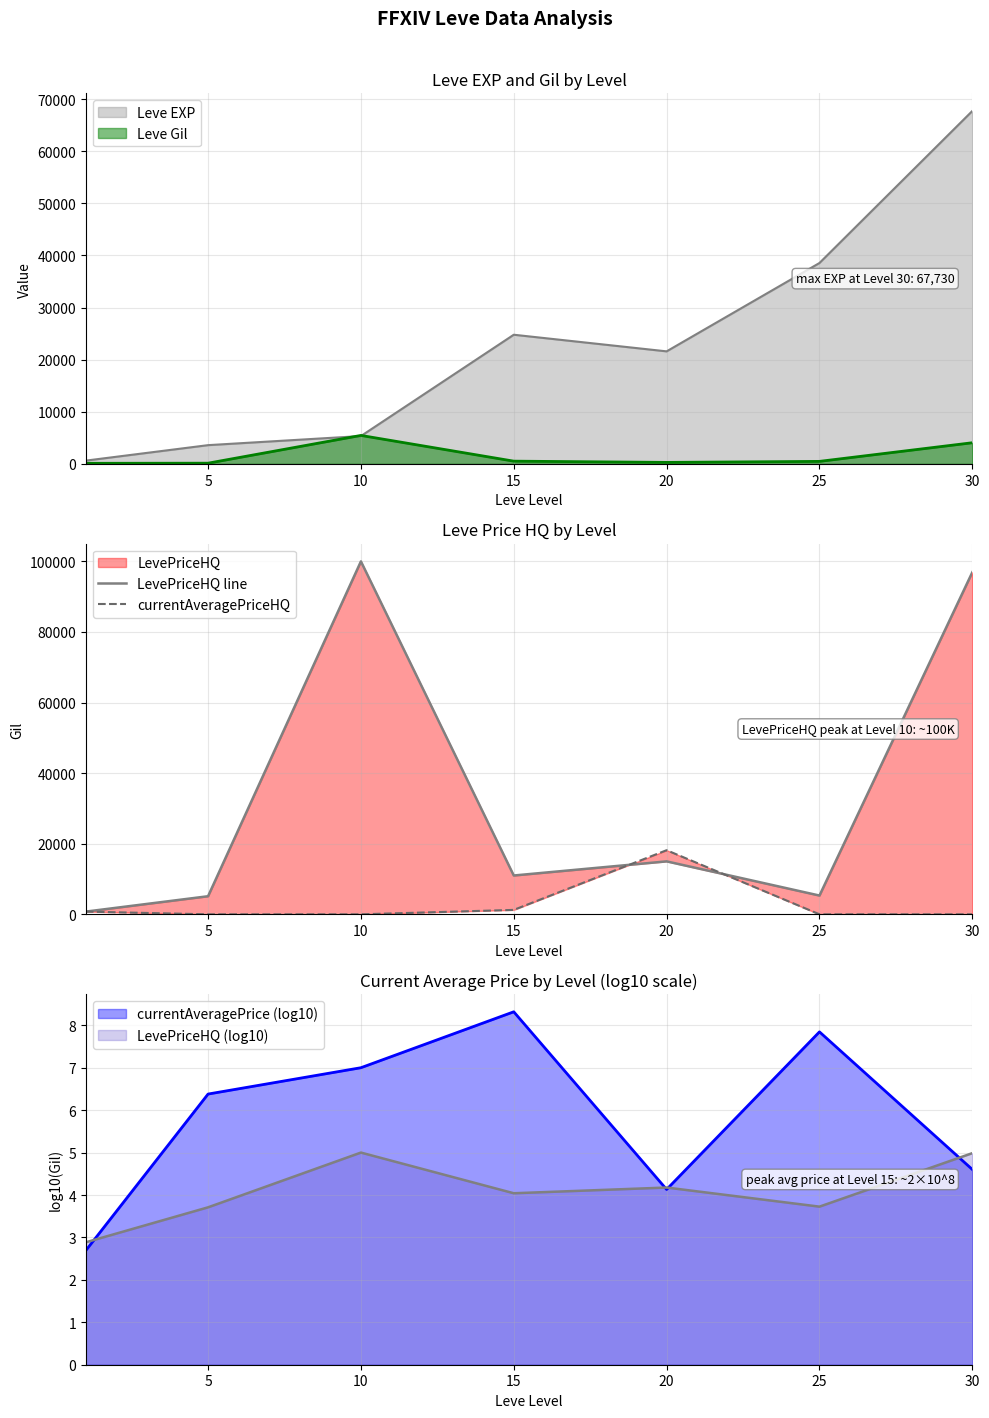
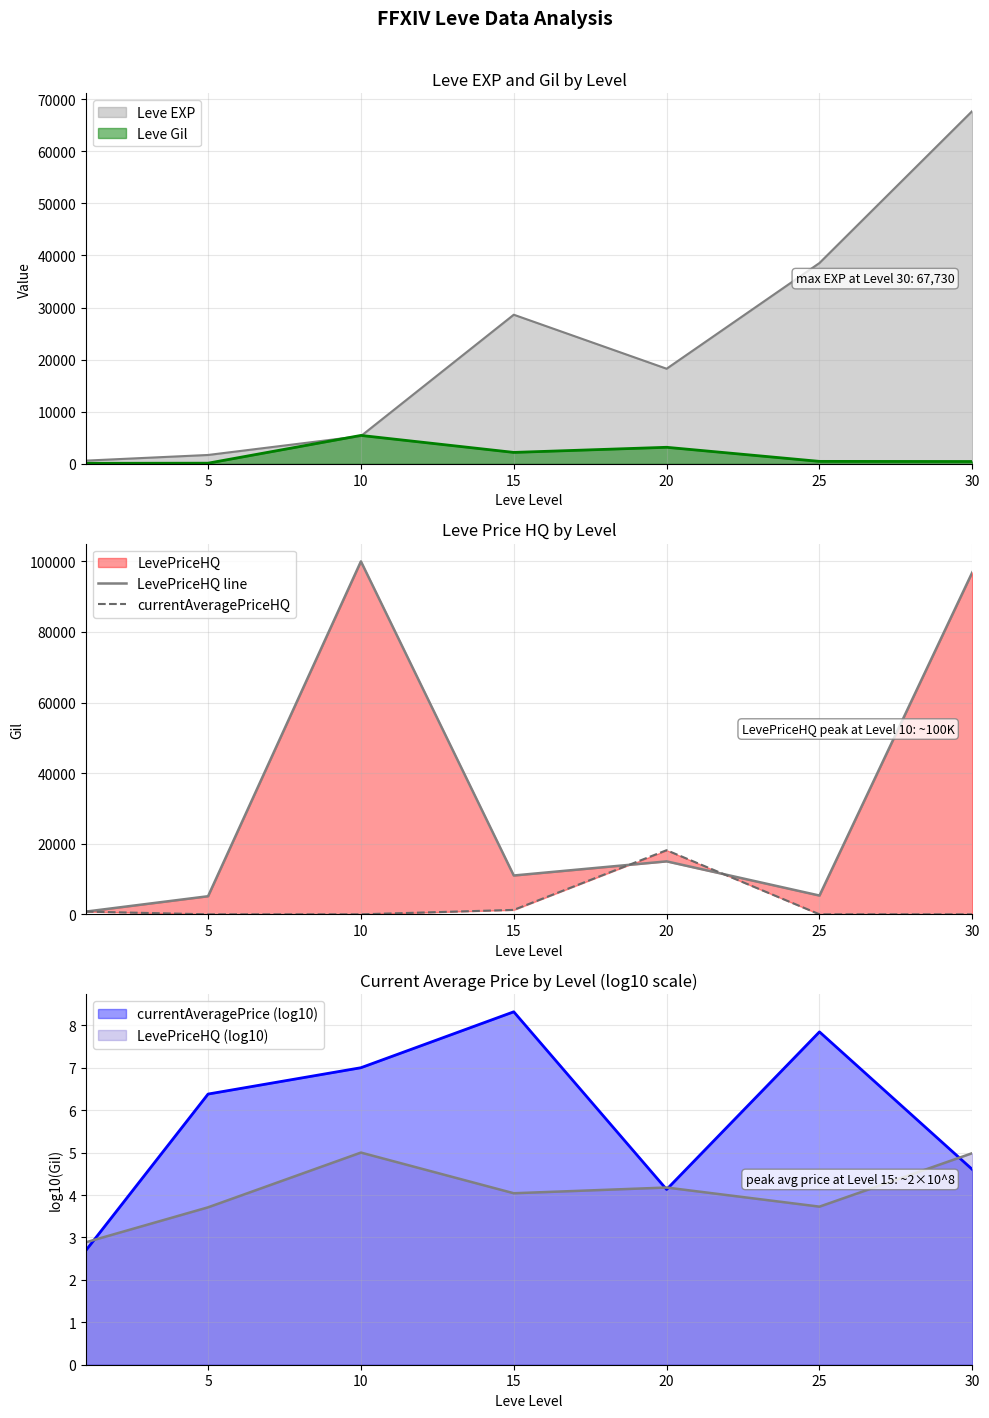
Leve EXP and Gil by Level, Leve EXP, 5: 4000 -> 2000
Leve EXP and Gil by Level, Leve EXP, 15: 25000 -> 29000
Leve EXP and Gil by Level, Leve Gil, 15: 1000 -> 2000
Leve EXP and Gil by Level, Leve EXP, 20: 22000 -> 18000
Leve EXP and Gil by Level, Leve Gil, 20: 0 -> 3000
Leve EXP and Gil by Level, Leve Gil, 30: 4000 -> 0
